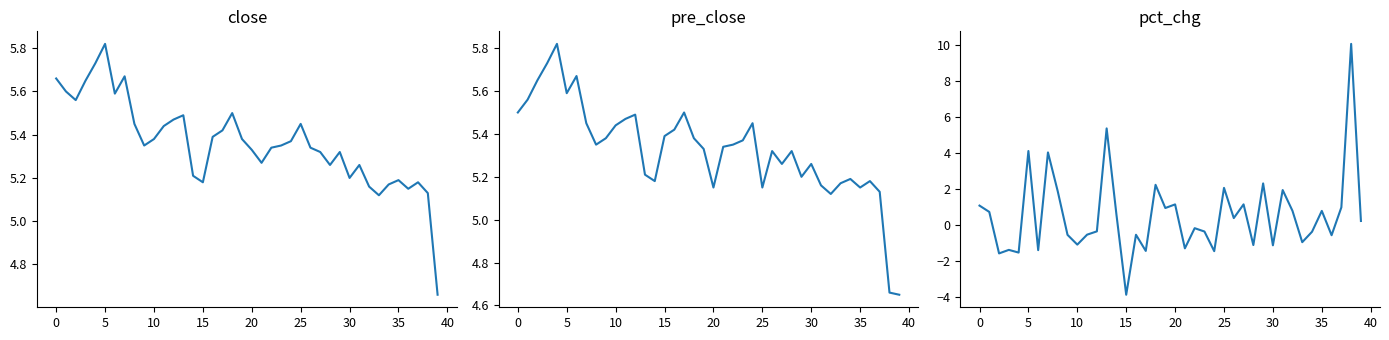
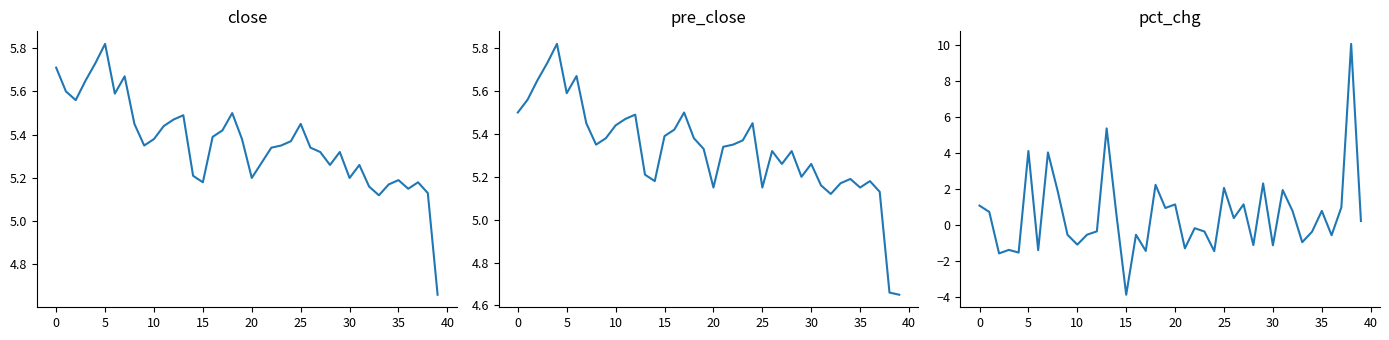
close, 0: 5.66 -> 5.71
close, 20: 5.33 -> 5.20
